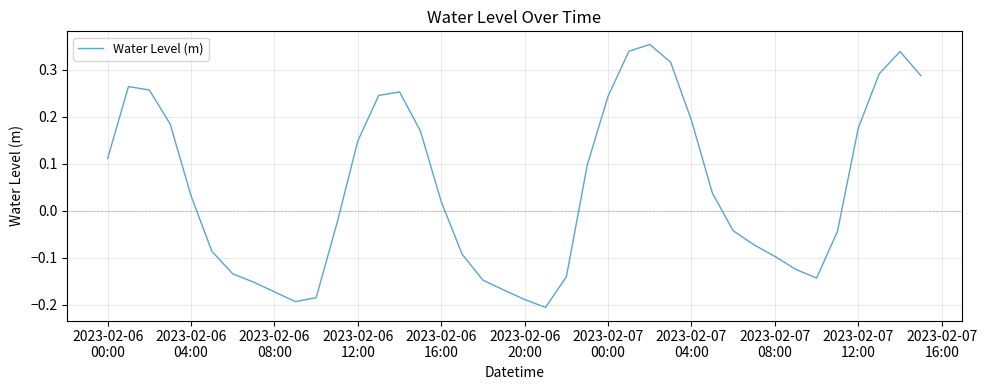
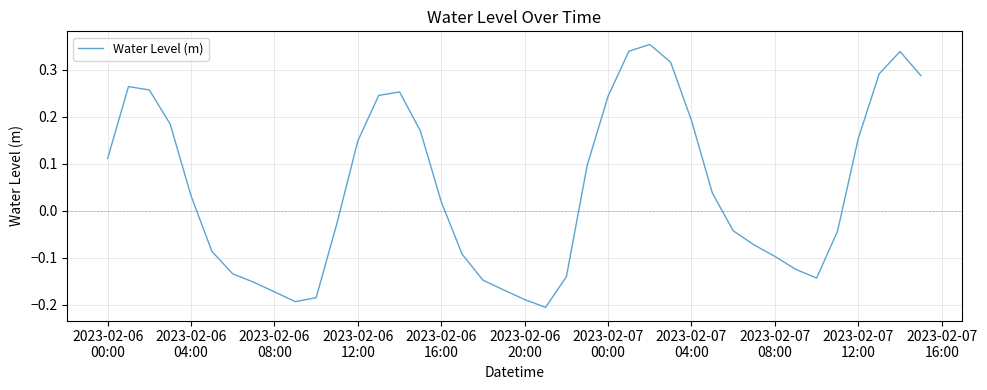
2023-02-07 12:00: 0.18 -> 0.15
